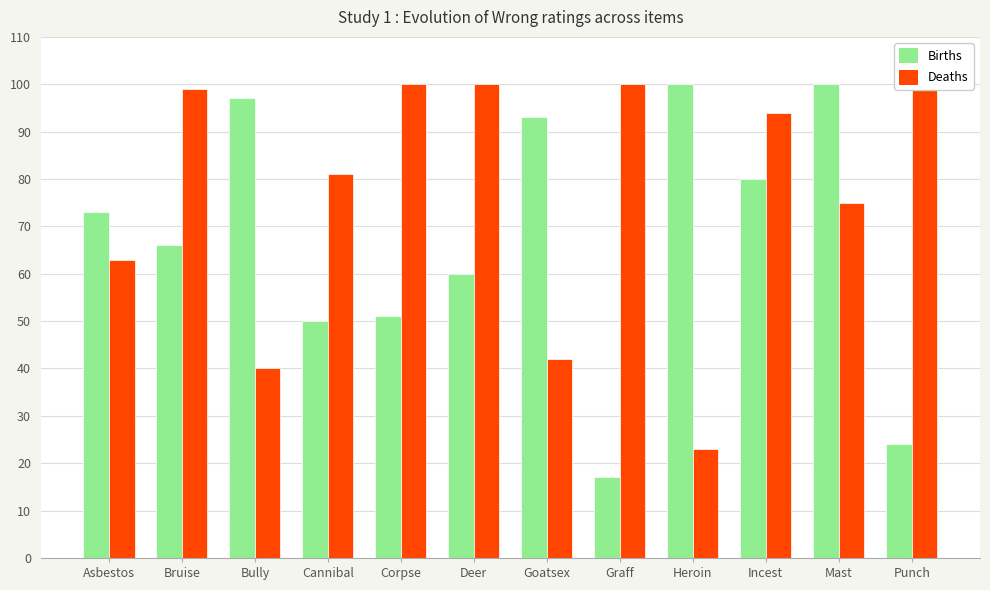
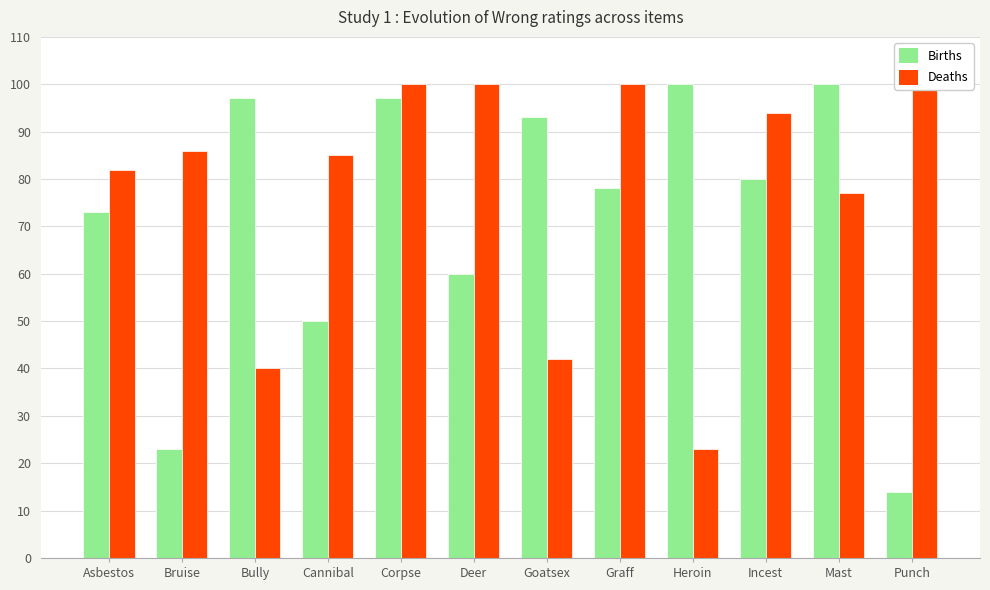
Deaths, Asbestos: 63 -> 82
Births, Bruise: 66 -> 23
Deaths, Bruise: 99 -> 86
Deaths, Cannibal: 81 -> 85
Births, Corpse: 51 -> 97
Births, Graff: 17 -> 78
Deaths, Mast: 75 -> 77
Births, Punch: 24 -> 14
